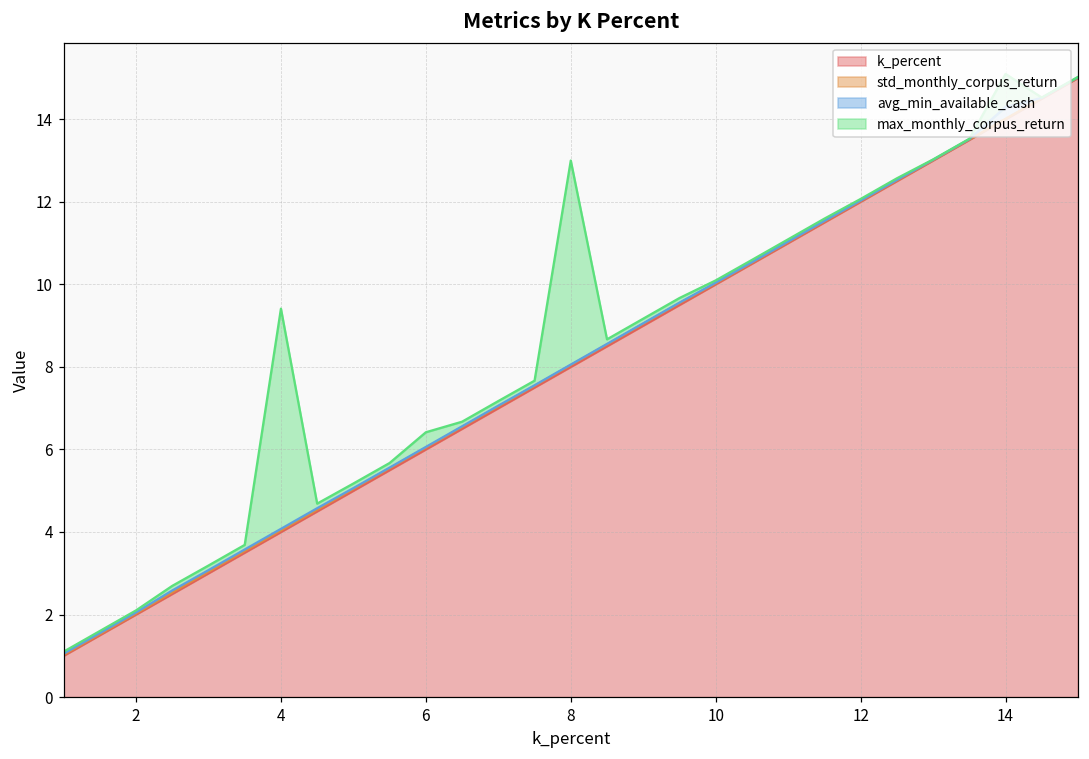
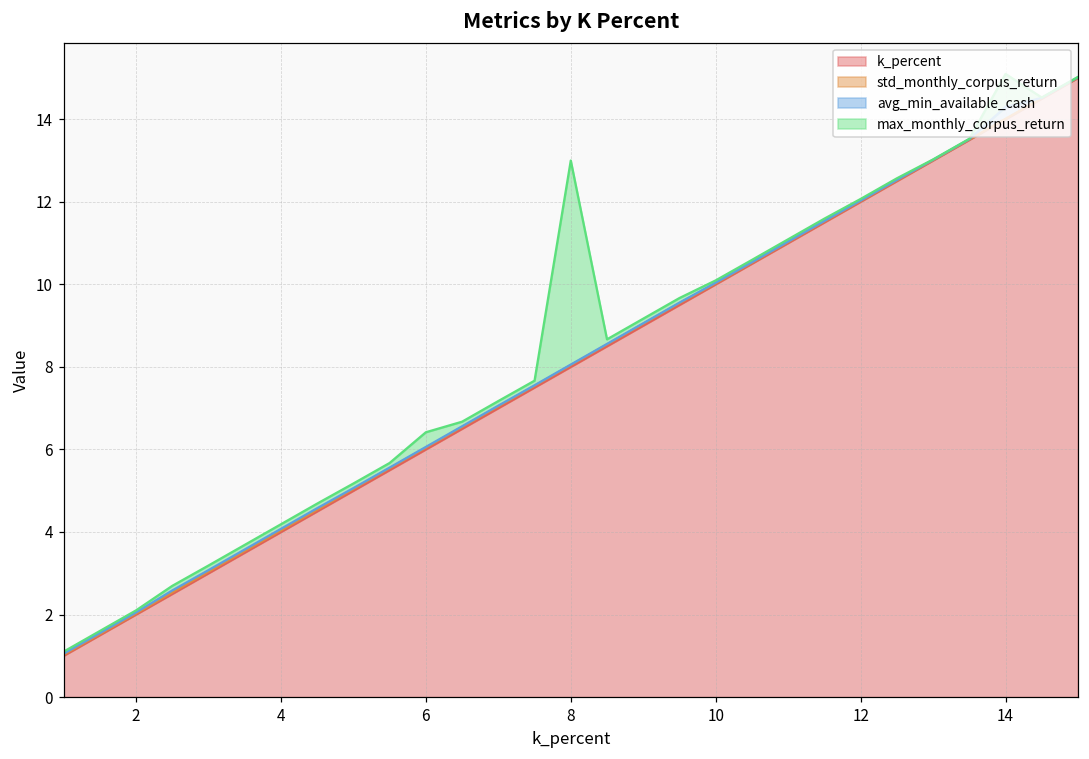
max_monthly_corpus_return, 4: 5.3 -> 0.1
